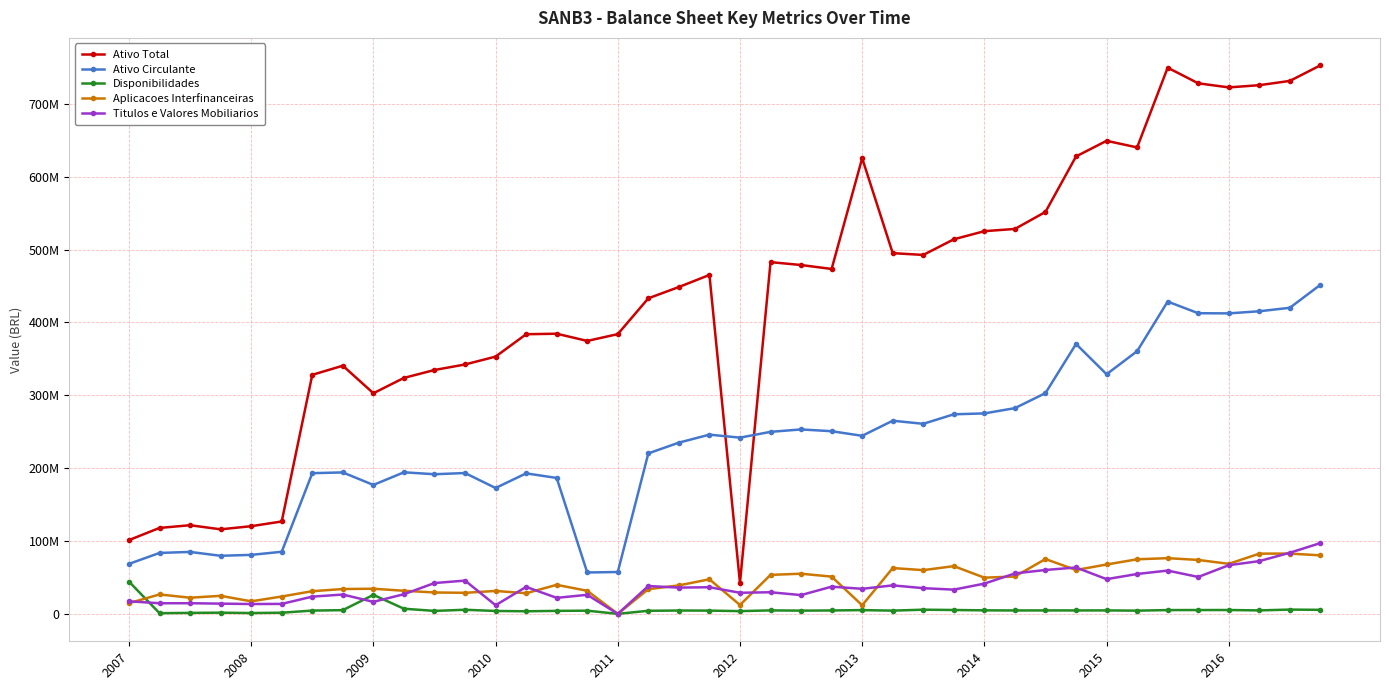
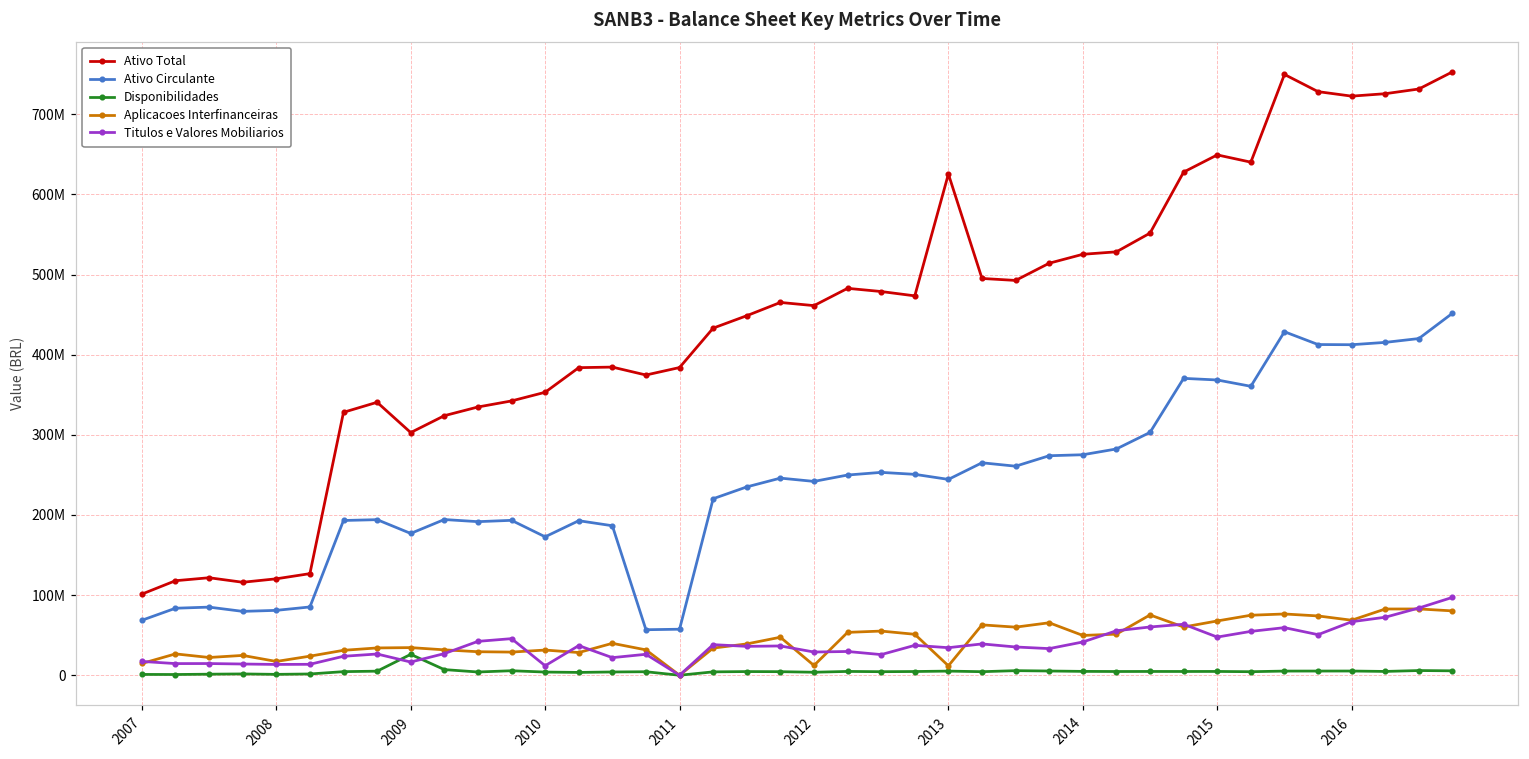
Disponibilidades, 2007: 40000000 -> 0
Ativo Total, 2012: 40000000 -> 460000000
Ativo Circulante, 2015: 330000000 -> 370000000
